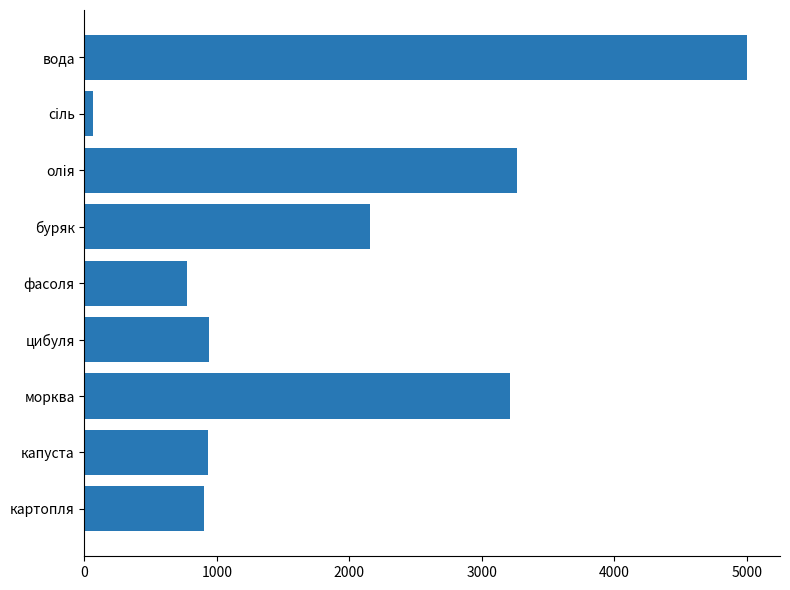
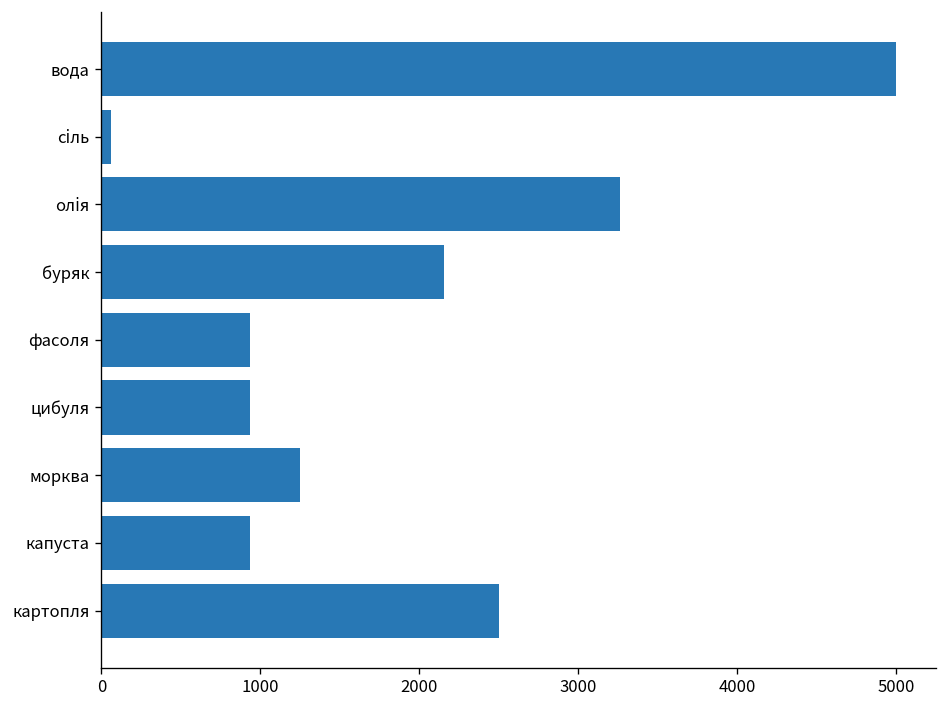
фасоля: 770 -> 940
морква: 3220 -> 1250
картопля: 900 -> 2500
